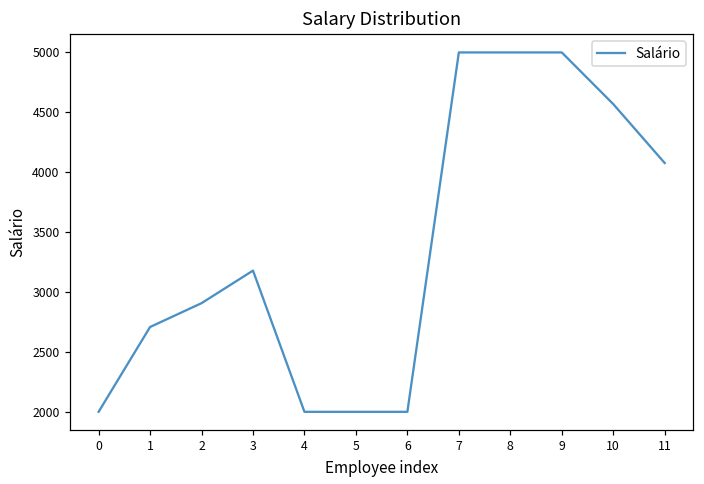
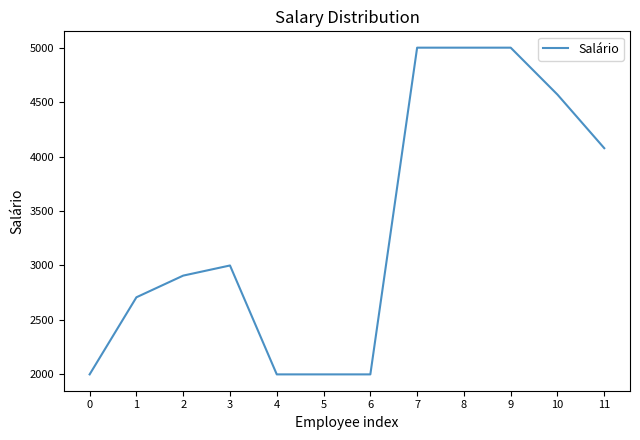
3: 3180 -> 3000
